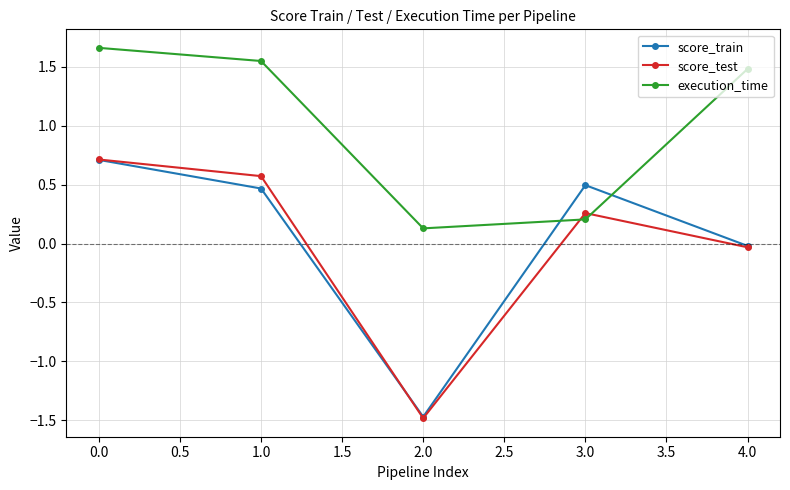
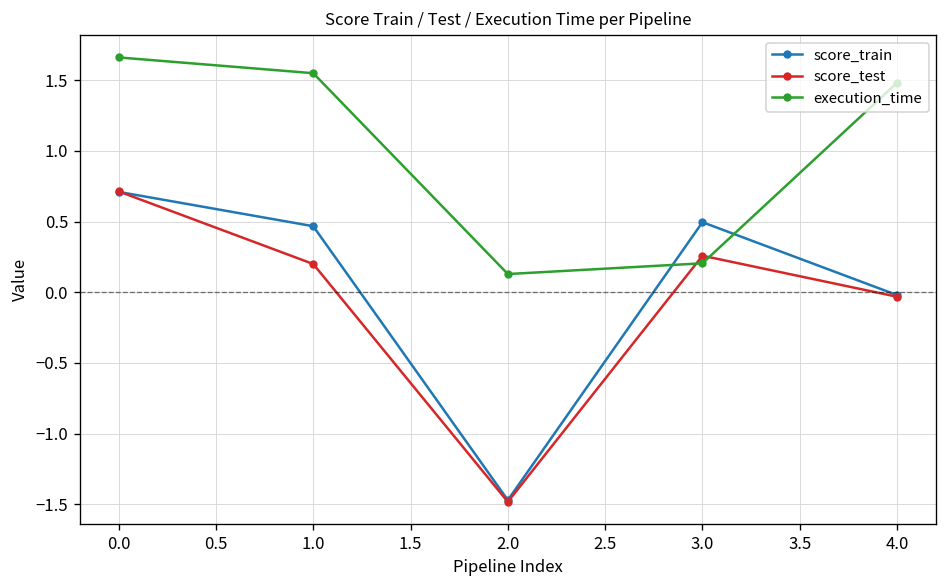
score_test, 1.0: 0.57 -> 0.20
